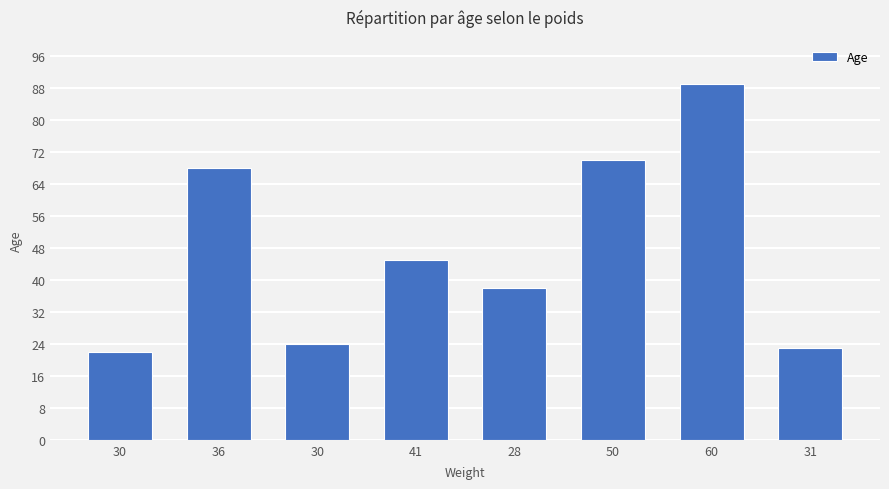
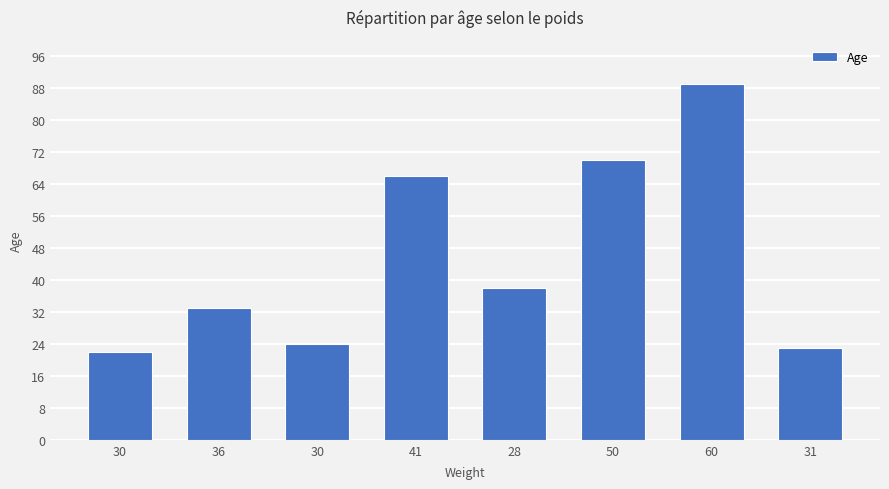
36: 68 -> 33
41: 45 -> 66
